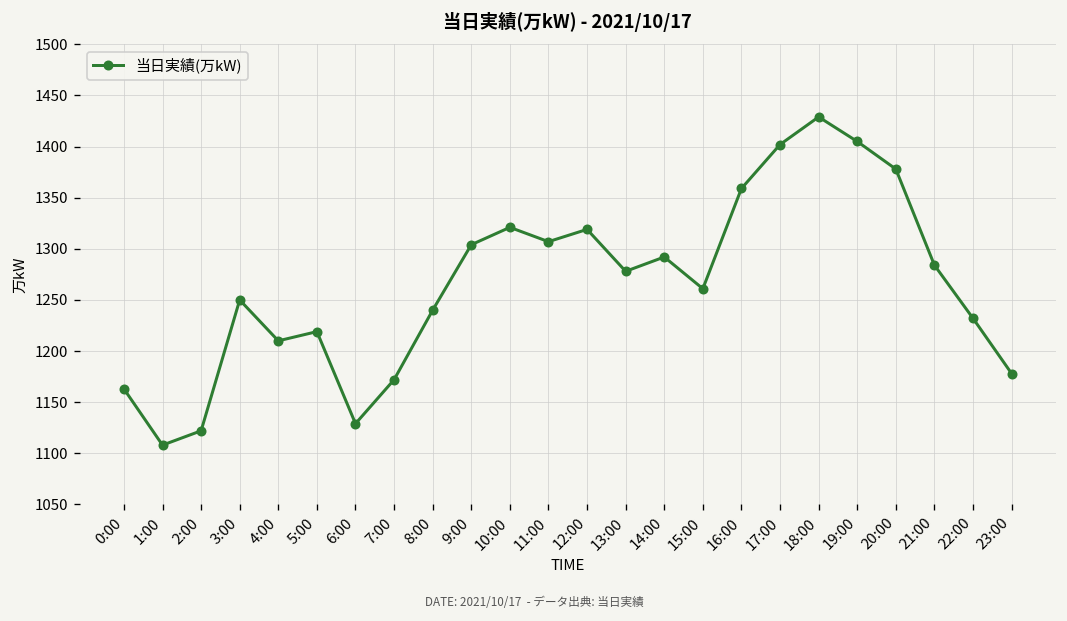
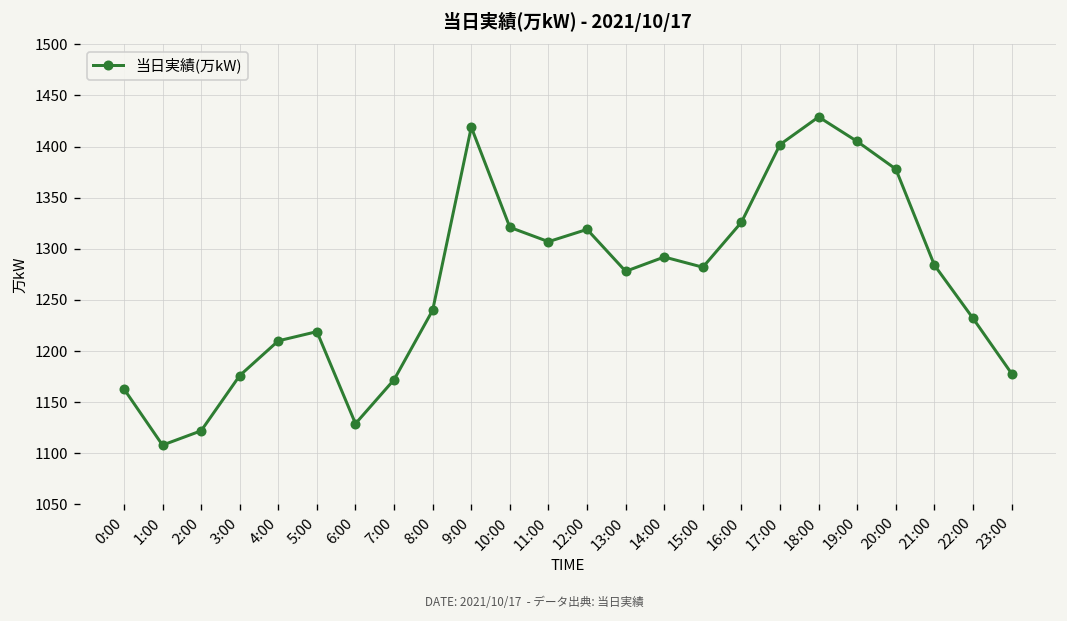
3:00: 1250 -> 1180
9:00: 1300 -> 1420
15:00: 1260 -> 1280
16:00: 1360 -> 1330
